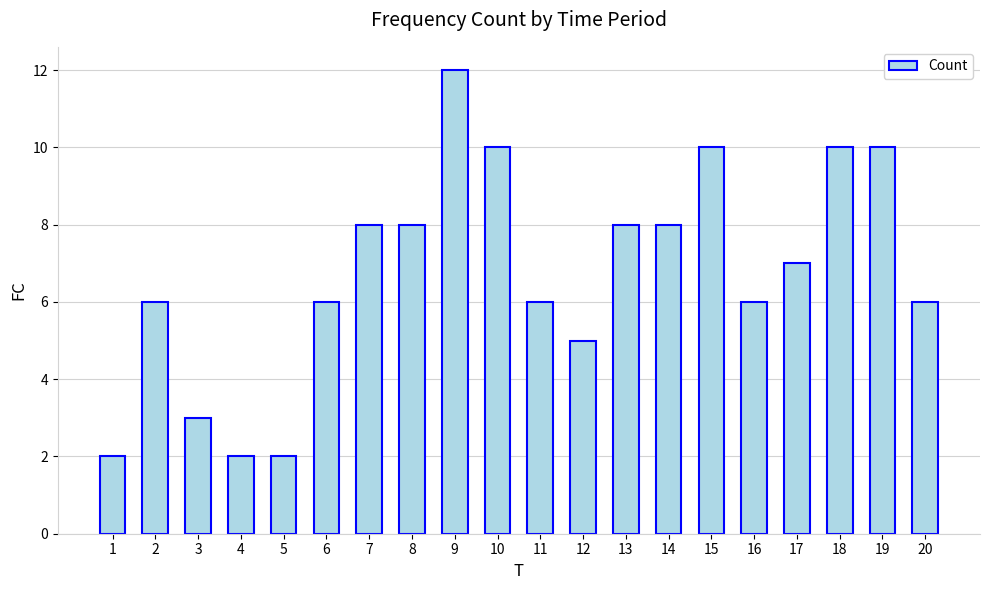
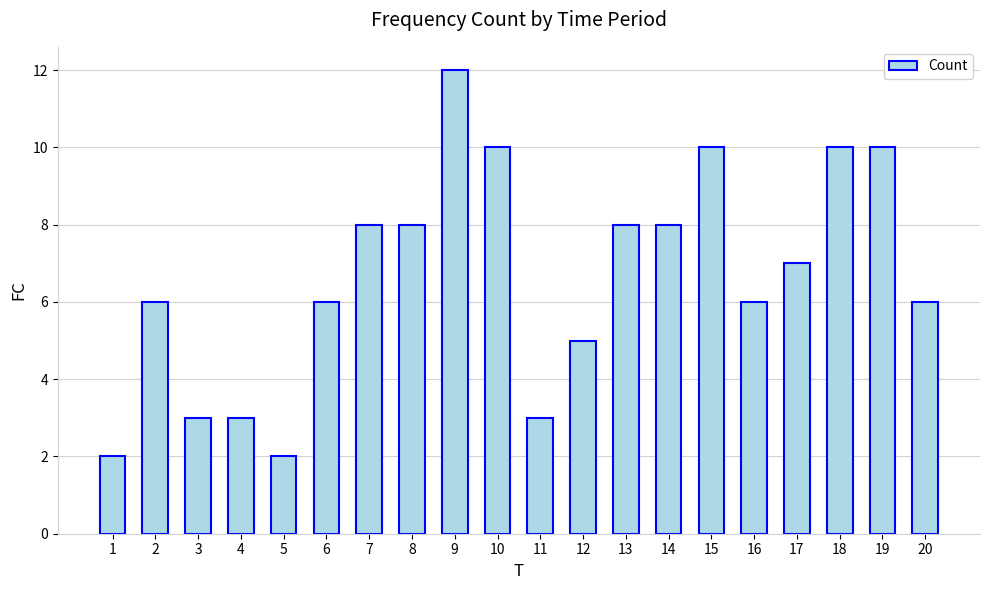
4: 2 -> 3
11: 6 -> 3
